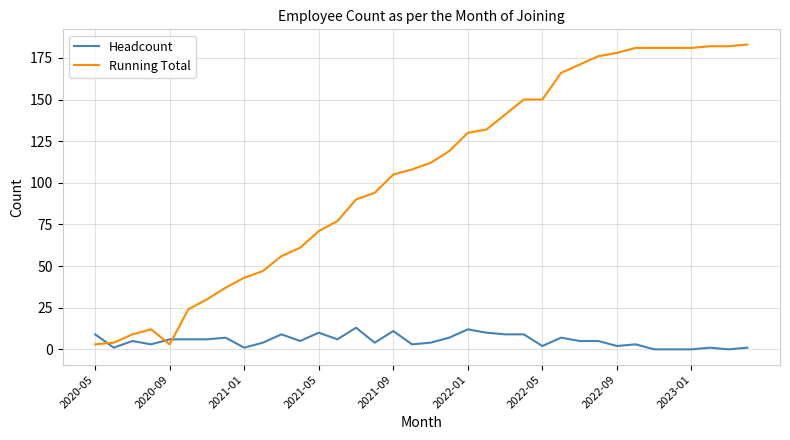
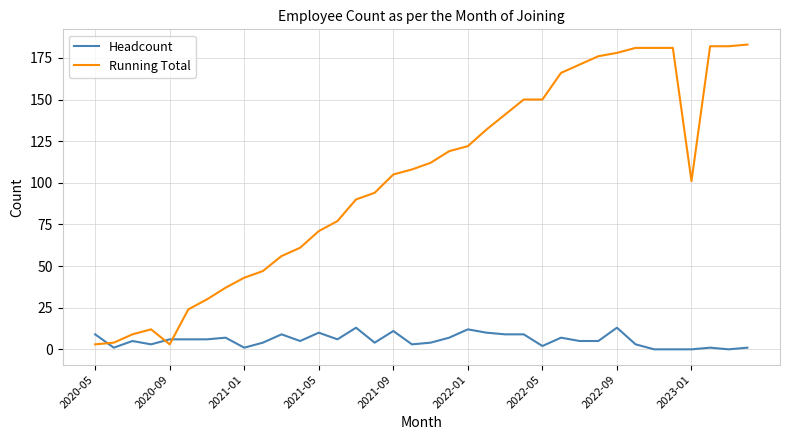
Running Total, 2022-01: 130 -> 122
Headcount, 2022-09: 2 -> 13
Running Total, 2023-01: 181 -> 101
